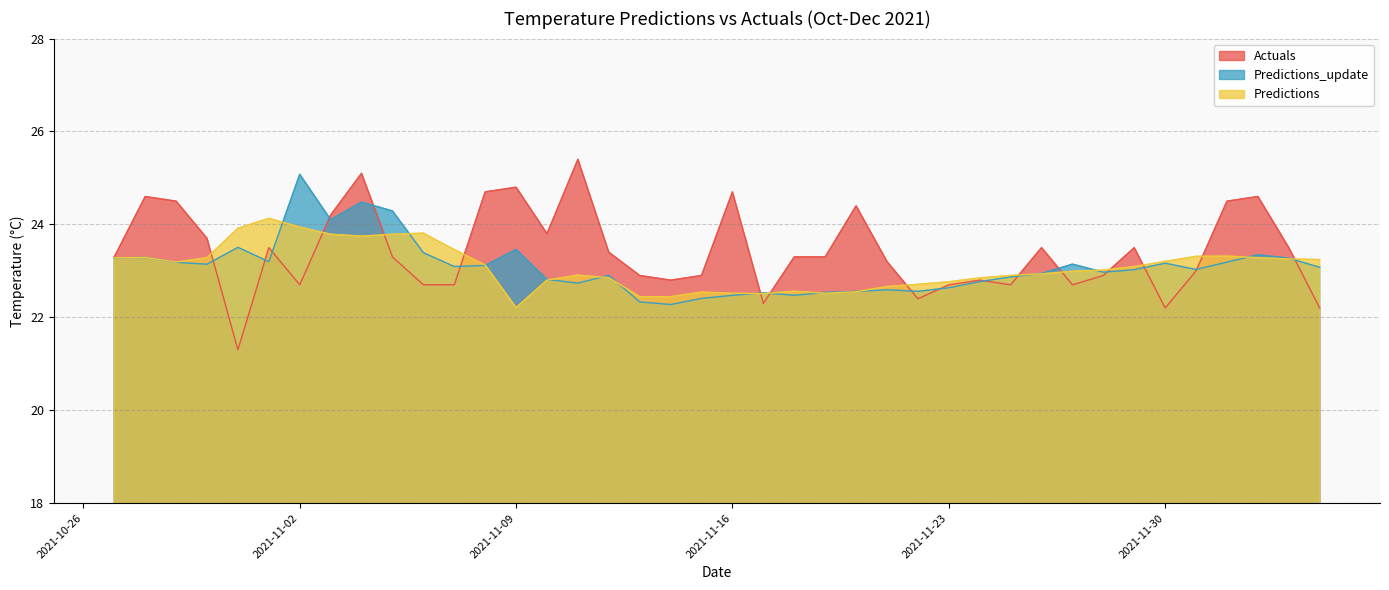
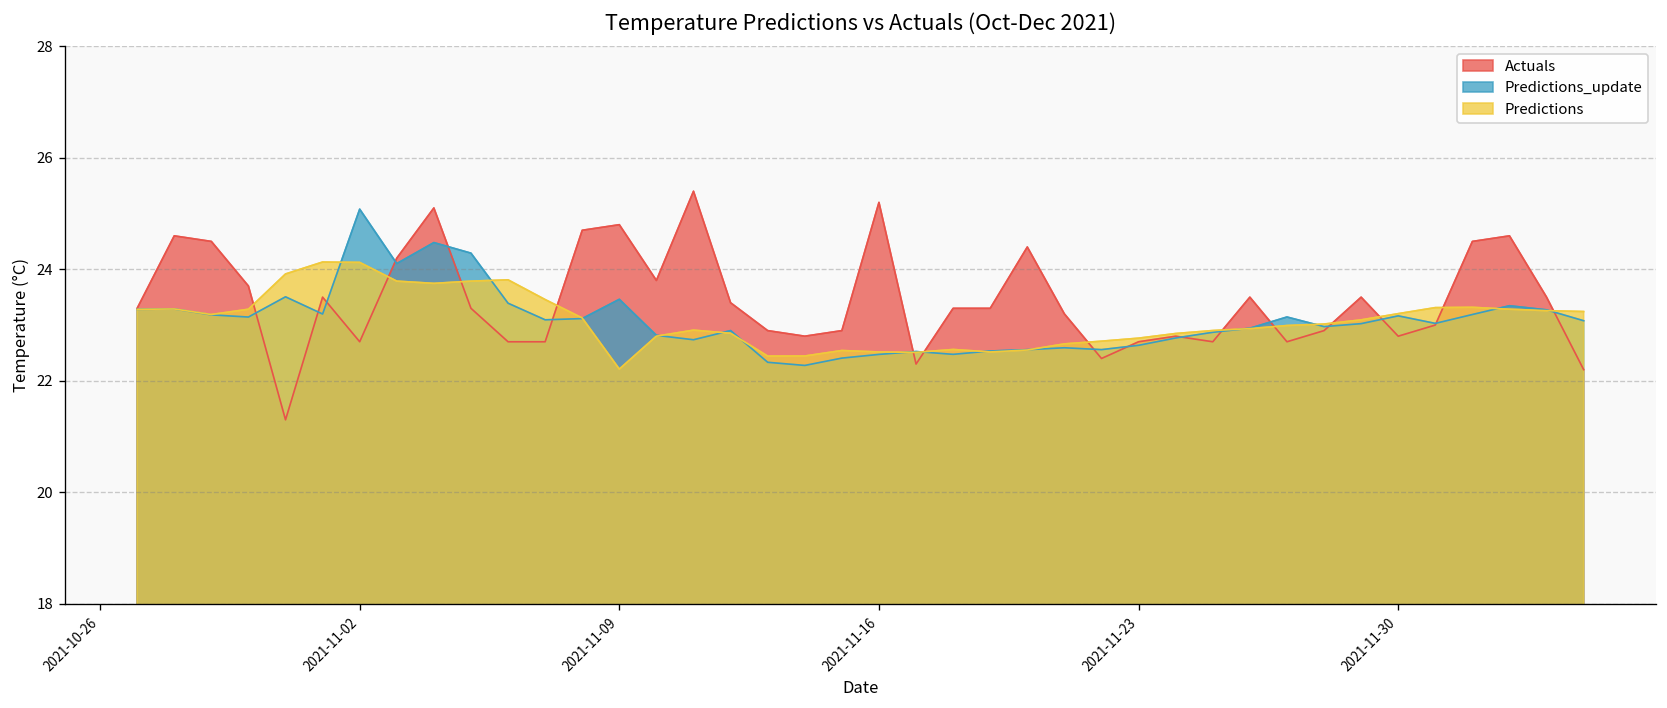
Predictions, 2021-11-02: 23.9 -> 24.1
Actuals, 2021-11-16: 24.7 -> 25.2
Actuals, 2021-11-30: 22.2 -> 22.8
